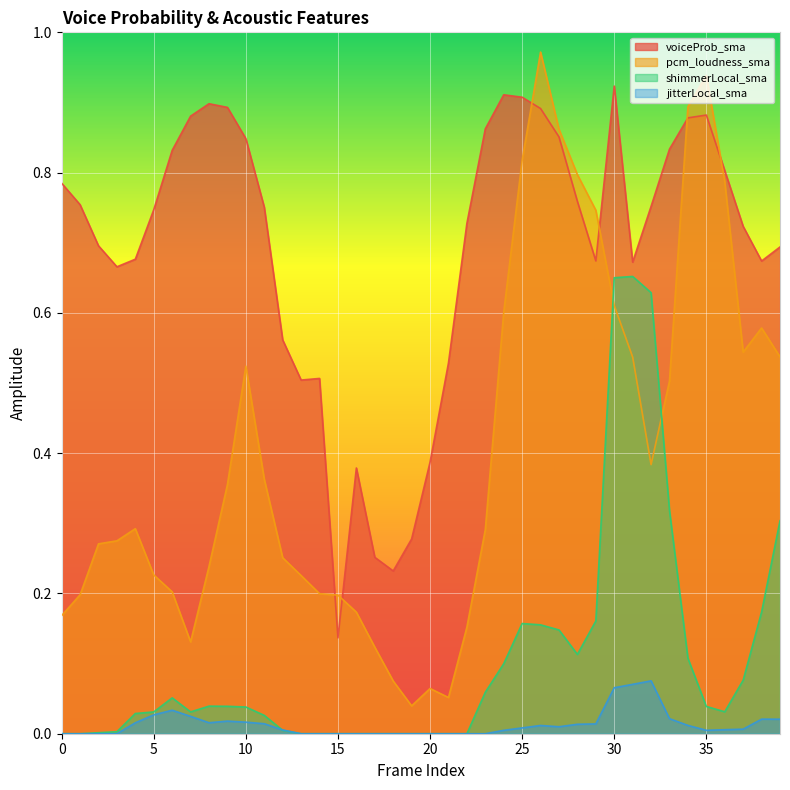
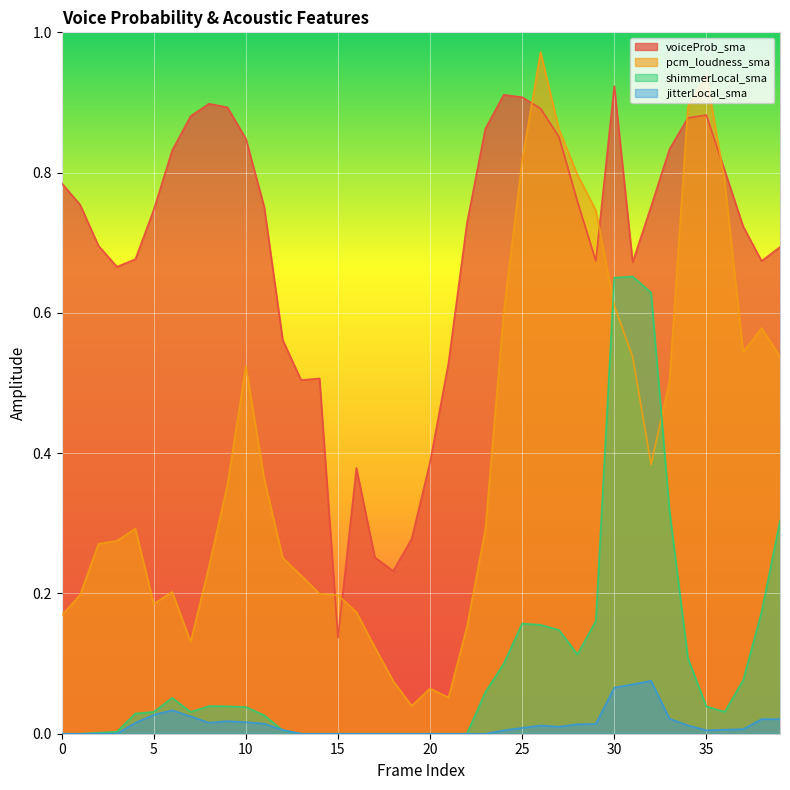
pcm_loudness_sma, 5: 0.23 -> 0.18
